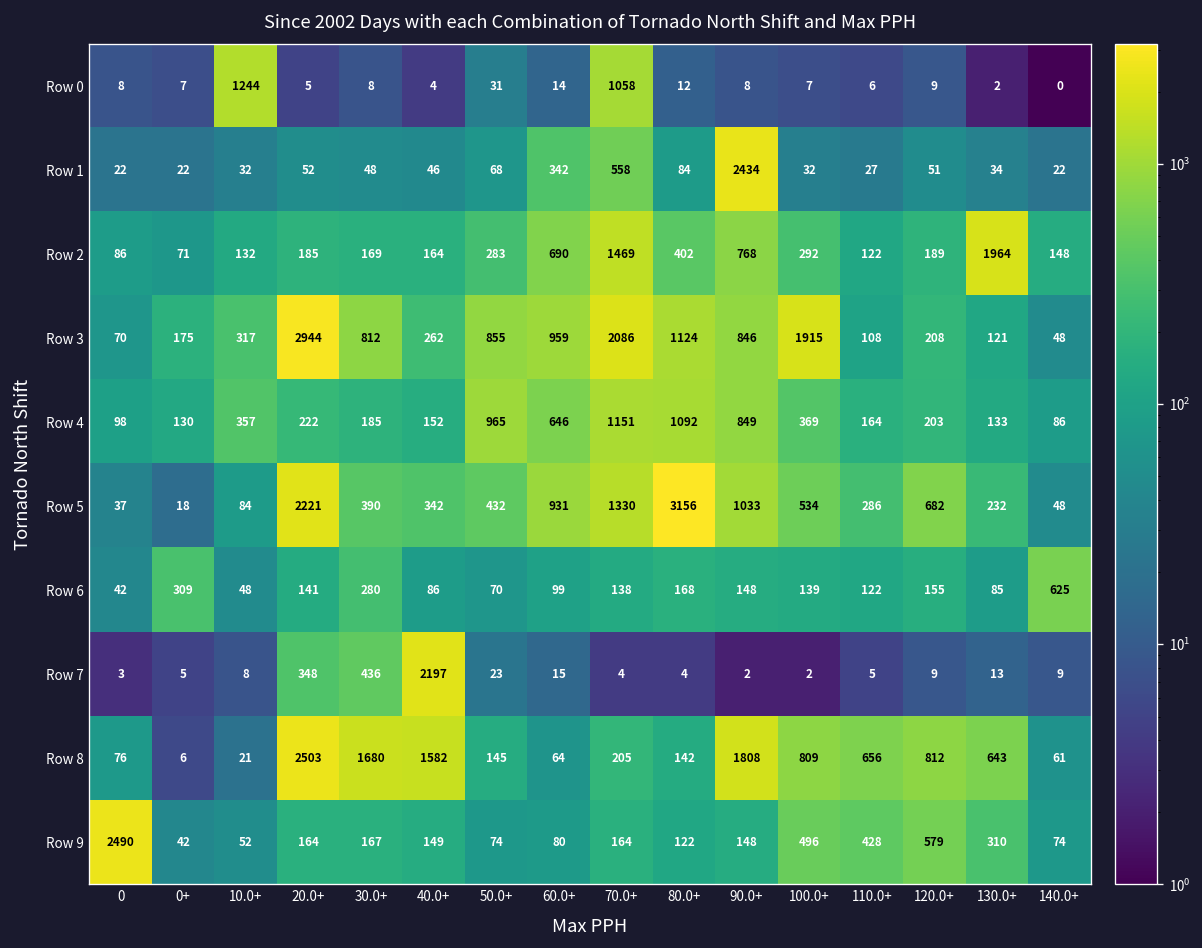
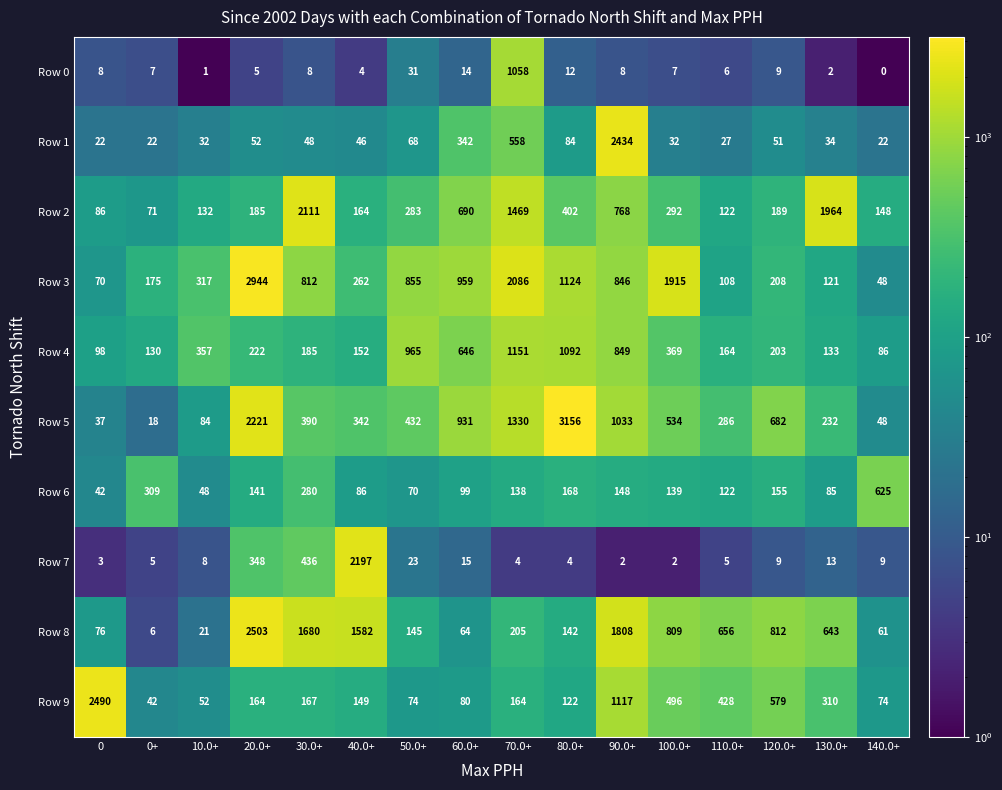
Row 0, 10.0+: 1244 -> 1
Row 2, 30.0+: 169 -> 2111
Row 9, 90.0+: 148 -> 1117
